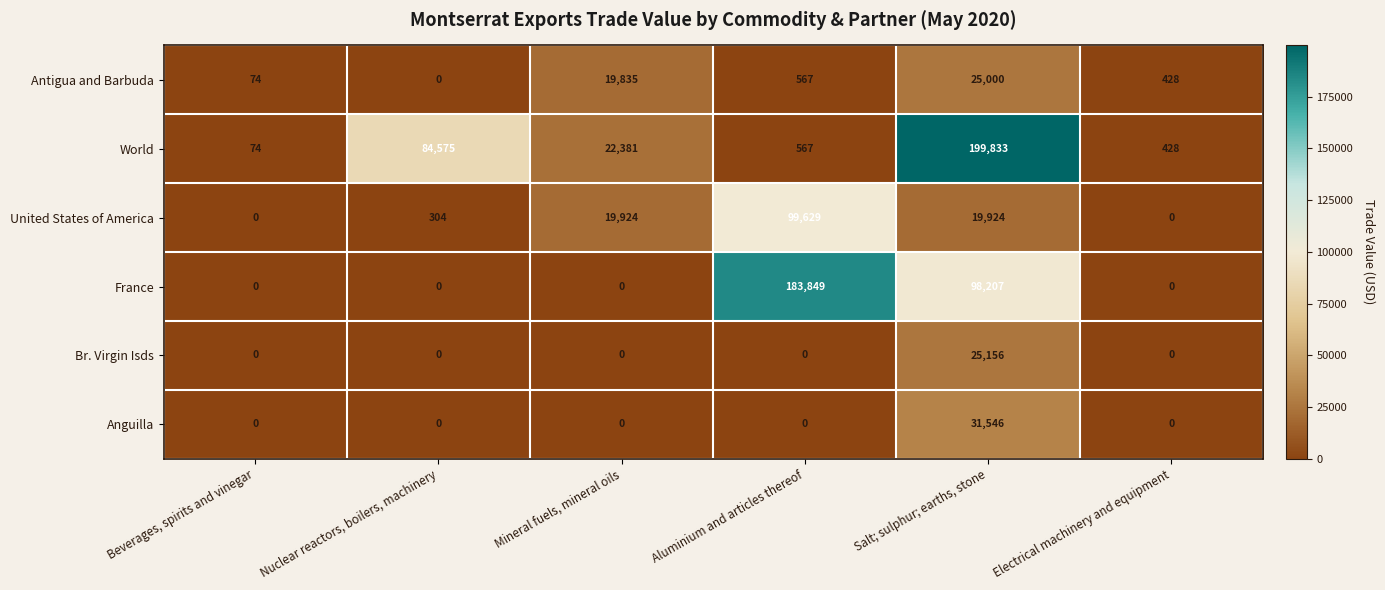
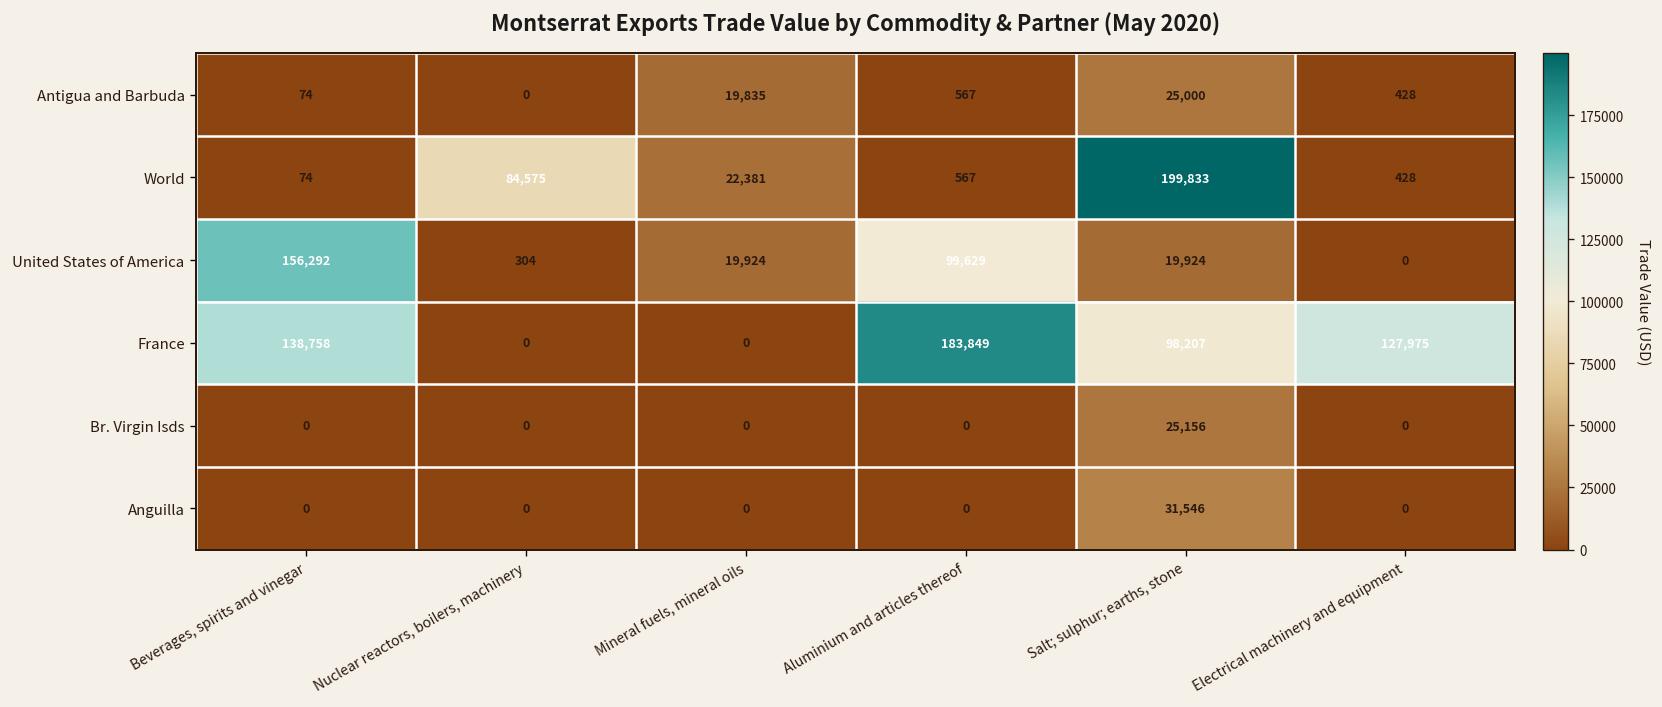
United States of America, Beverages, spirits and vinegar: 0 -> 156,292
France, Beverages, spirits and vinegar: 0 -> 138,758
France, Electrical machinery and equipment: 0 -> 127,975
